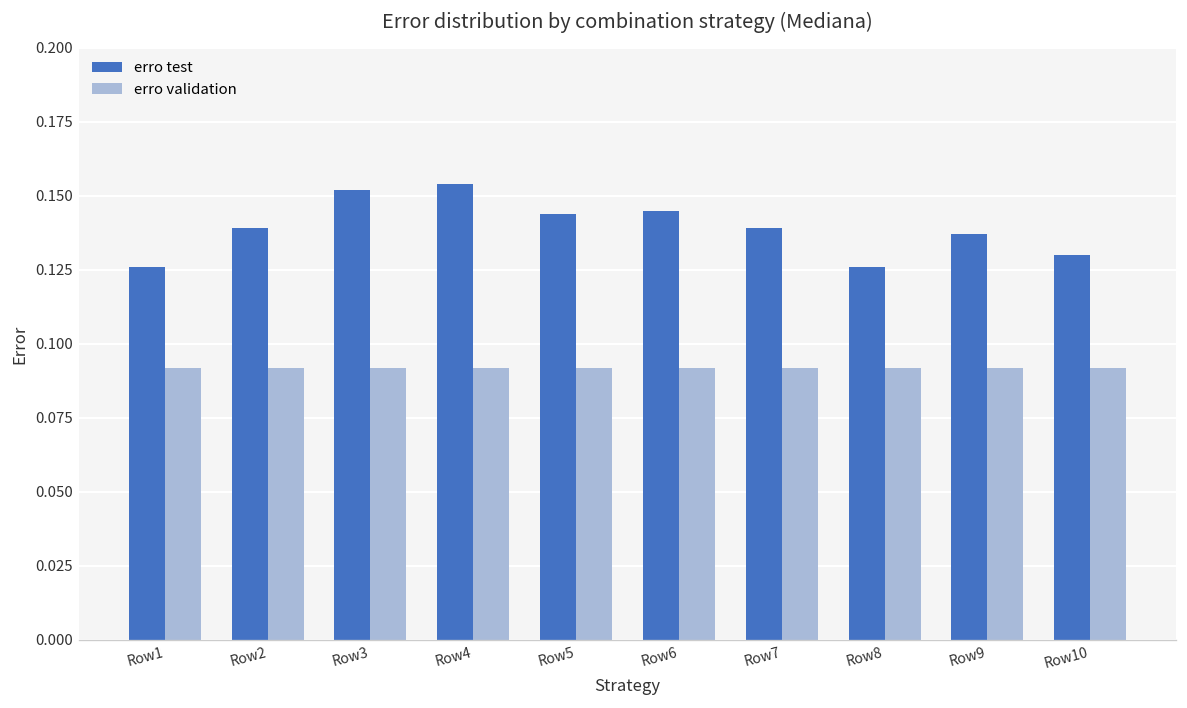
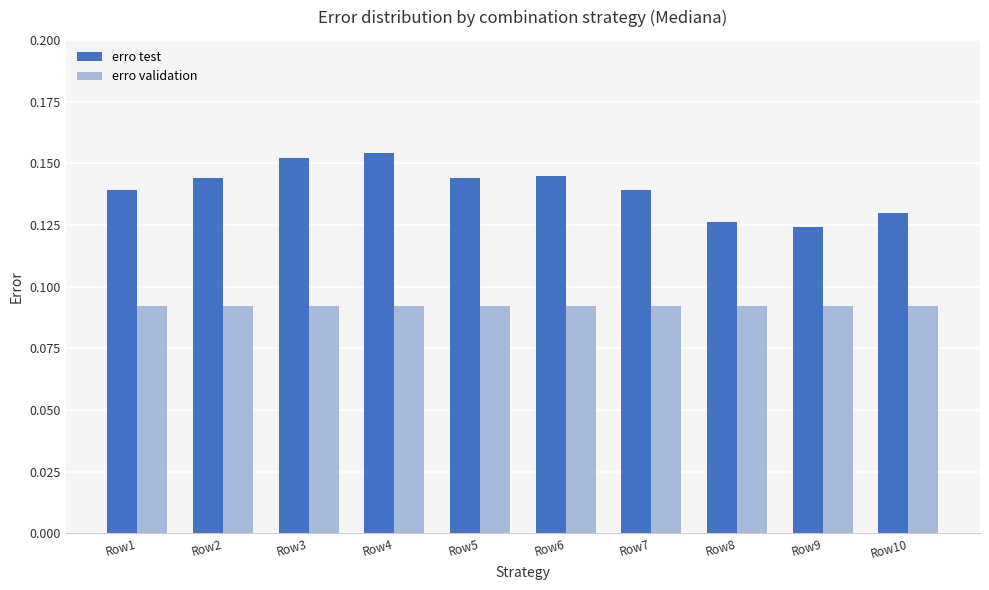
erro test, Row1: 0.126 -> 0.139
erro test, Row2: 0.139 -> 0.144
erro test, Row9: 0.137 -> 0.124
